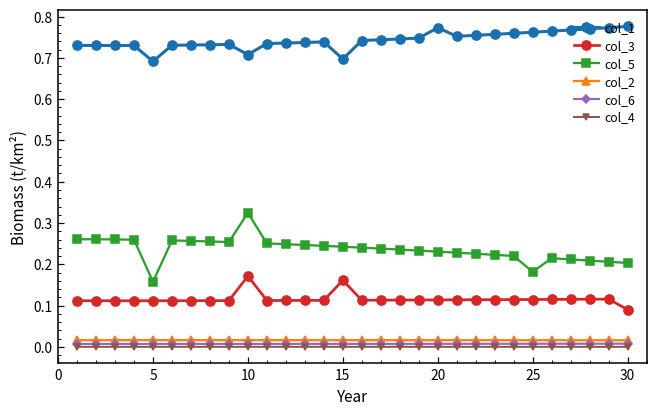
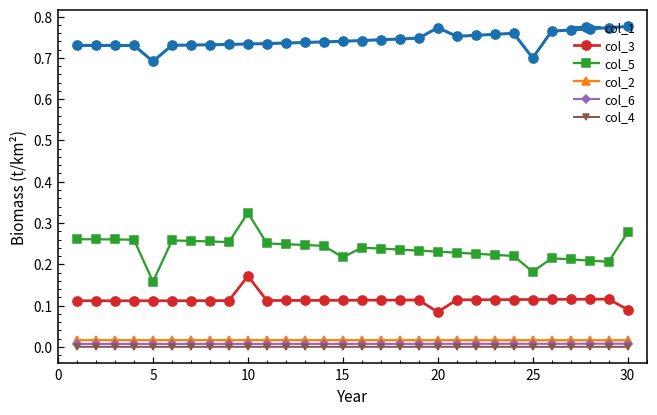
col_1, 10: 0.71 -> 0.73
col_1, 15: 0.70 -> 0.74
col_3, 15: 0.16 -> 0.11
col_5, 15: 0.24 -> 0.22
col_3, 20: 0.11 -> 0.08
col_1, 25: 0.76 -> 0.70
col_5, 30: 0.20 -> 0.28
